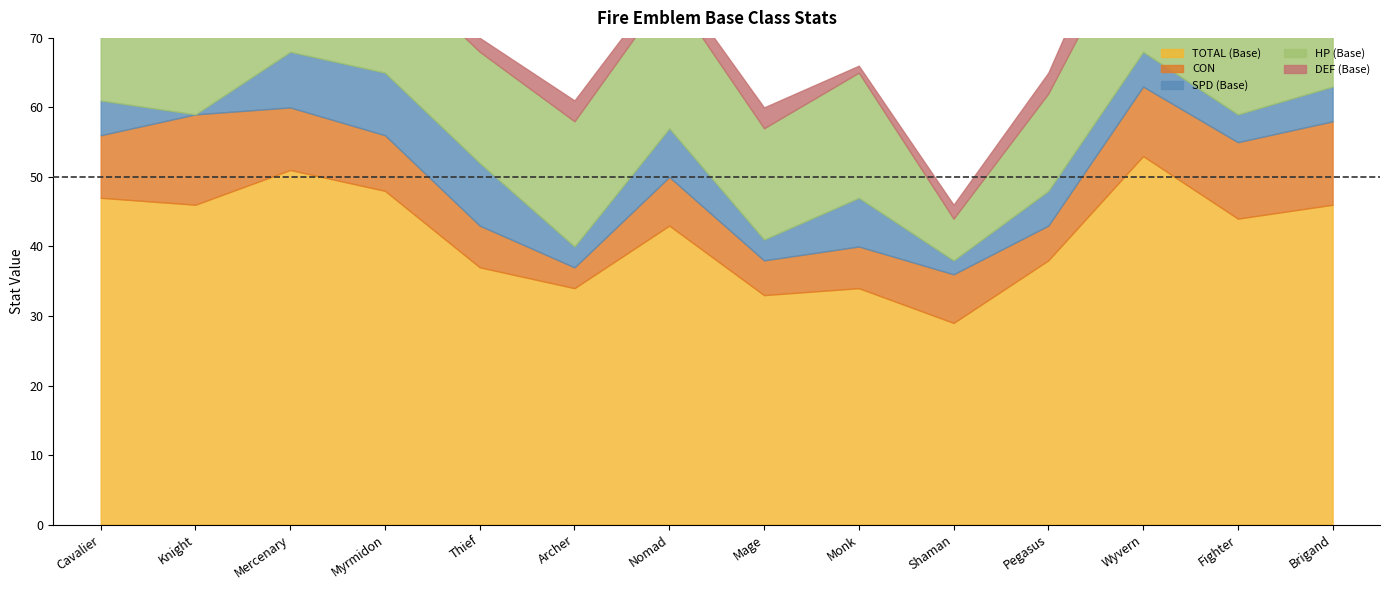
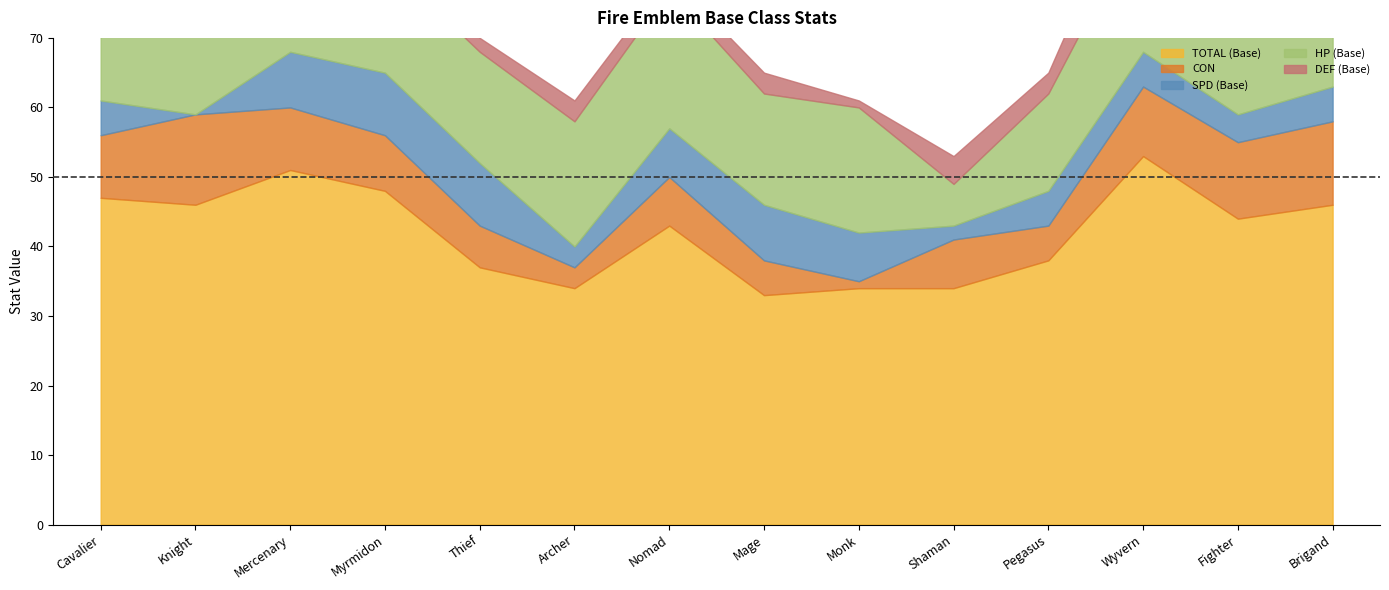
SPD (Base), Mage: 3 -> 8
CON, Monk: 6 -> 1
TOTAL (Base), Shaman: 29 -> 34
DEF (Base), Shaman: 2 -> 4
